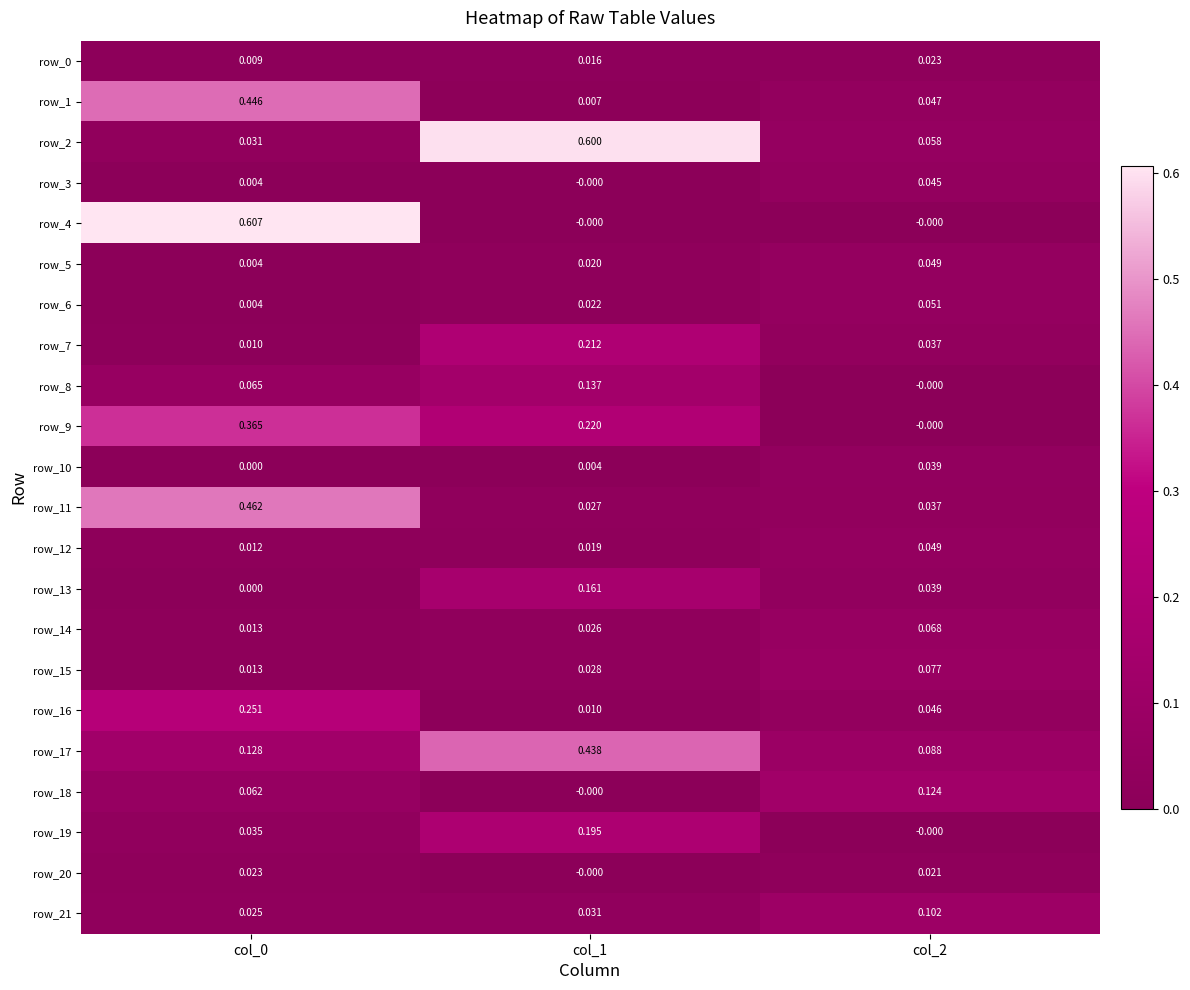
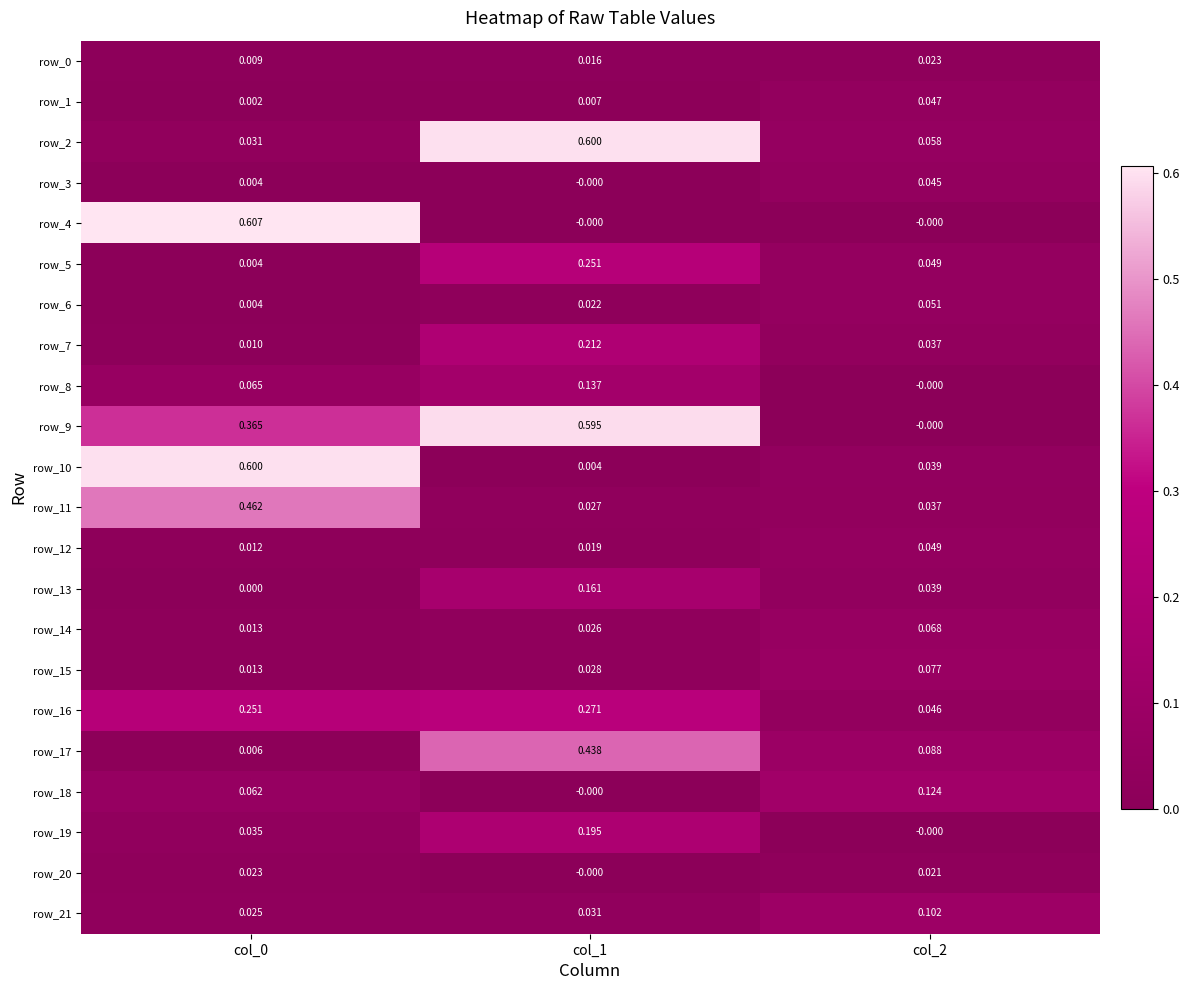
row_1, col_0: 0.446 -> 0.002
row_5, col_1: 0.020 -> 0.251
row_9, col_1: 0.220 -> 0.595
row_10, col_0: 0.000 -> 0.600
row_16, col_1: 0.010 -> 0.271
row_17, col_0: 0.128 -> 0.006
